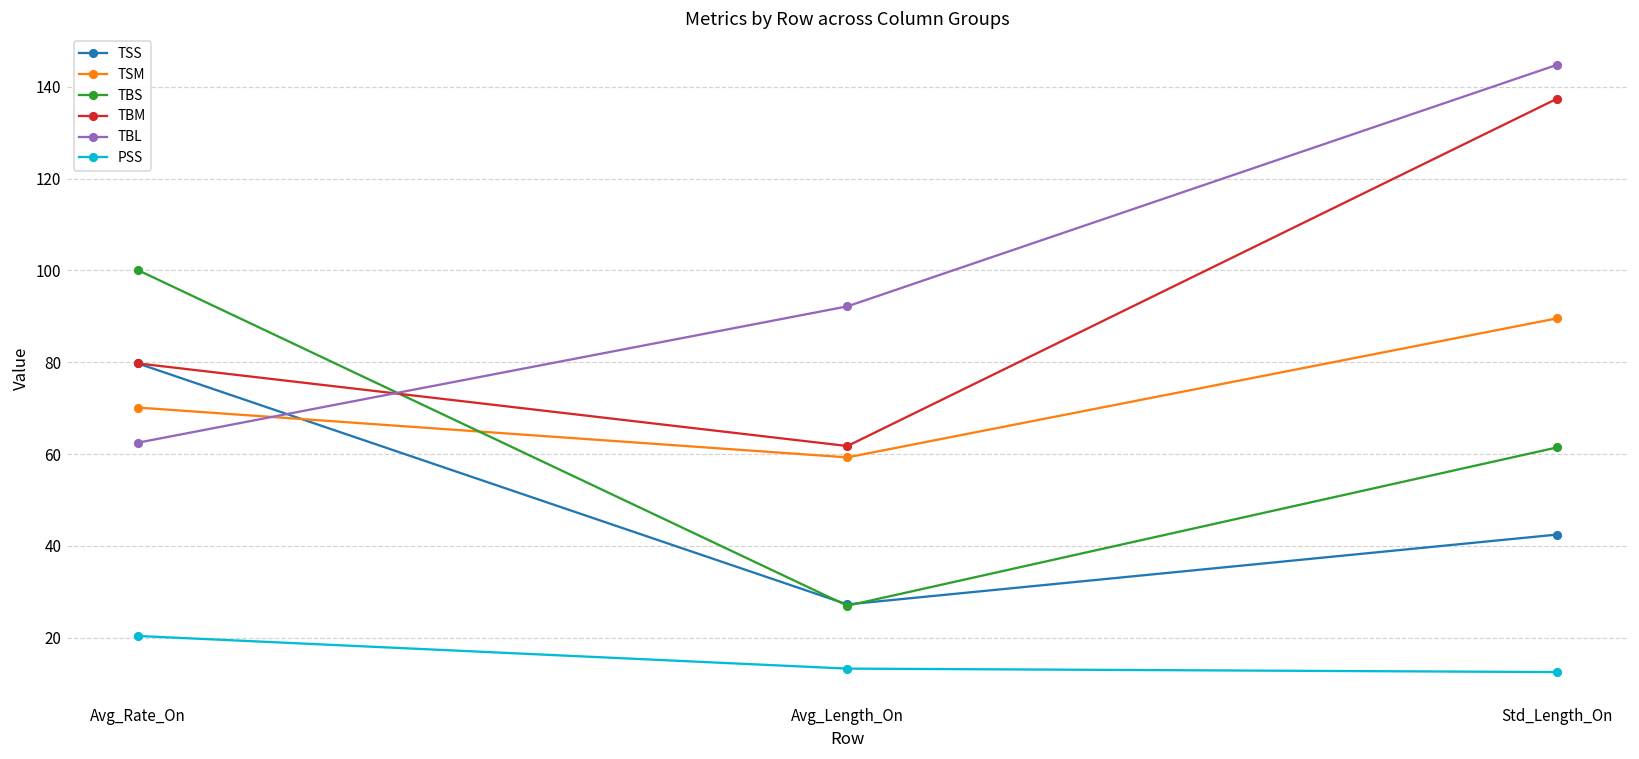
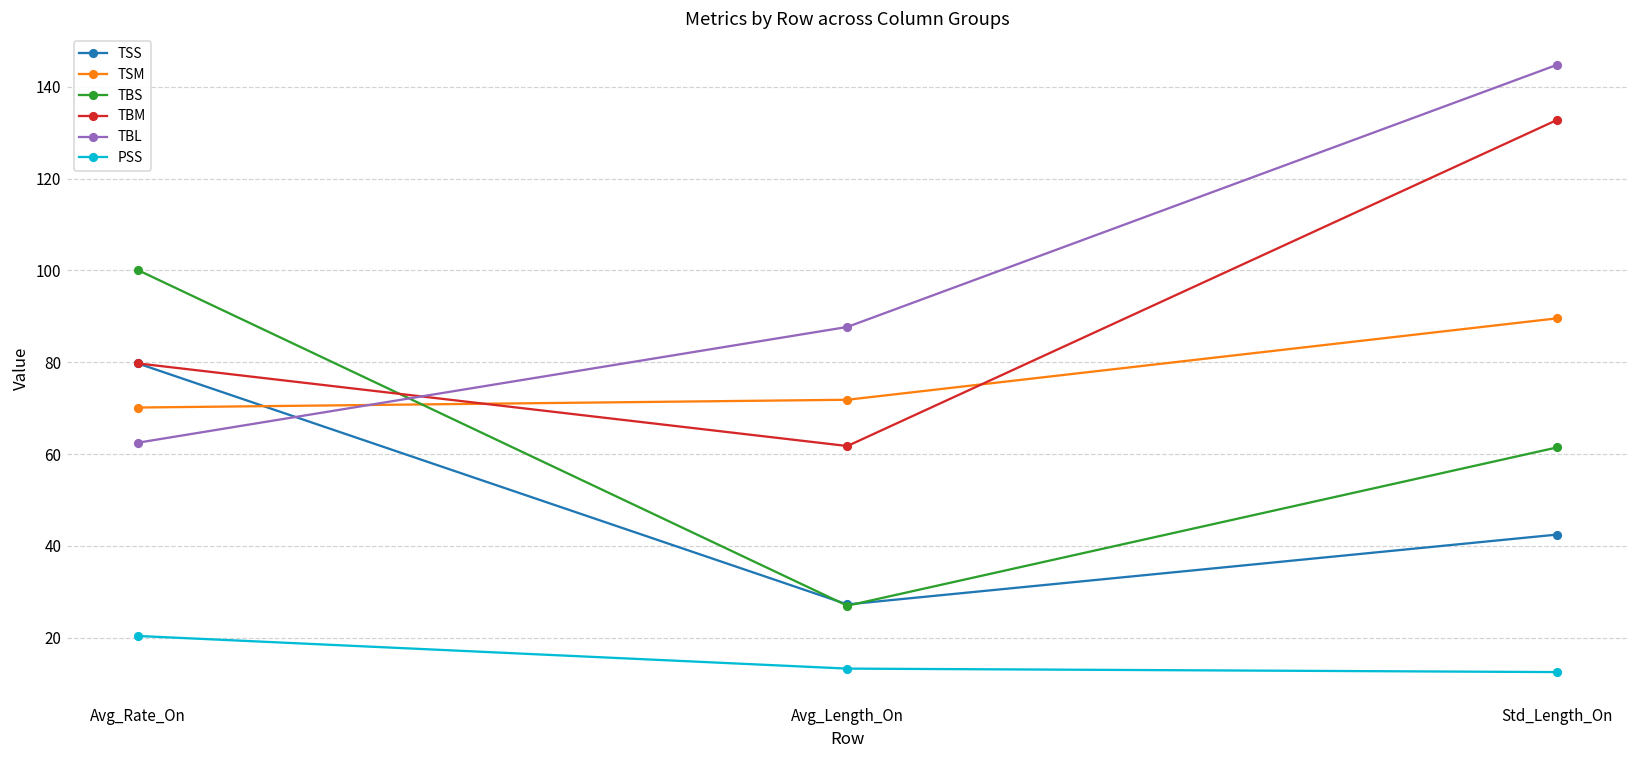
TSM, Avg_Length_On: 59 -> 72
TBL, Avg_Length_On: 92 -> 88
TBM, Std_Length_On: 137 -> 133
